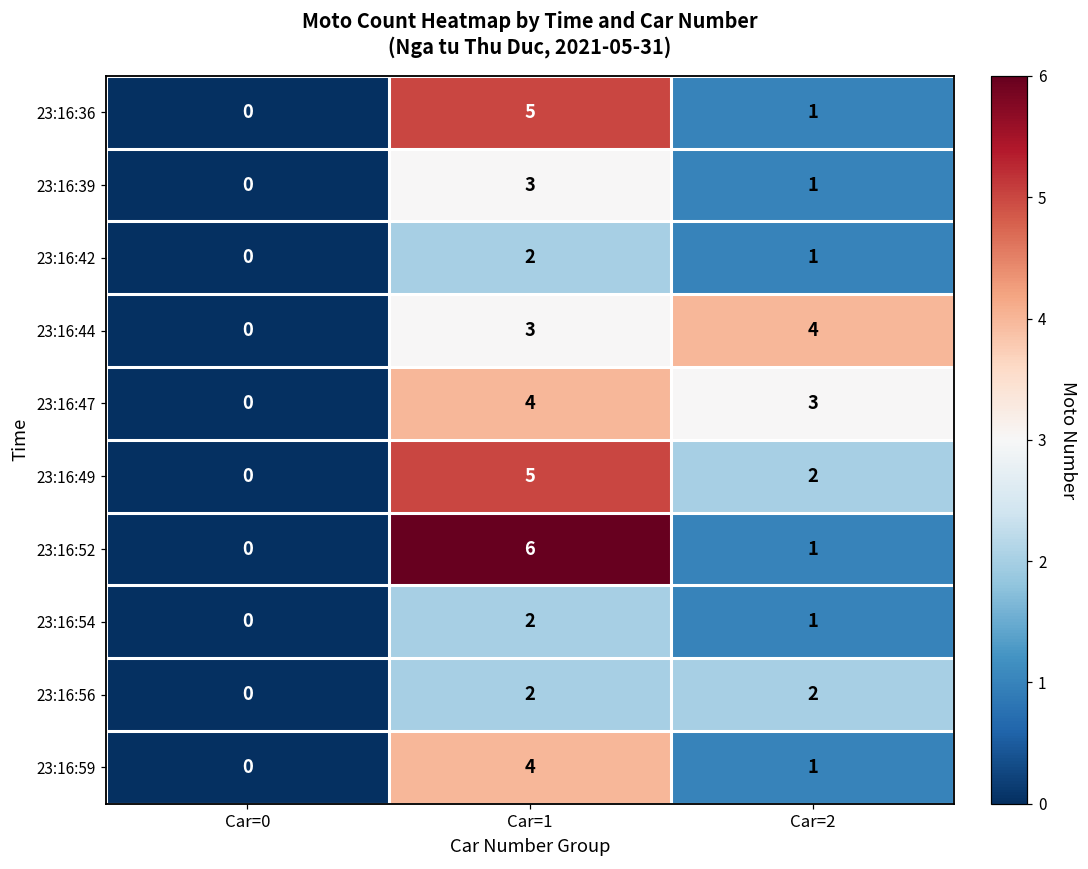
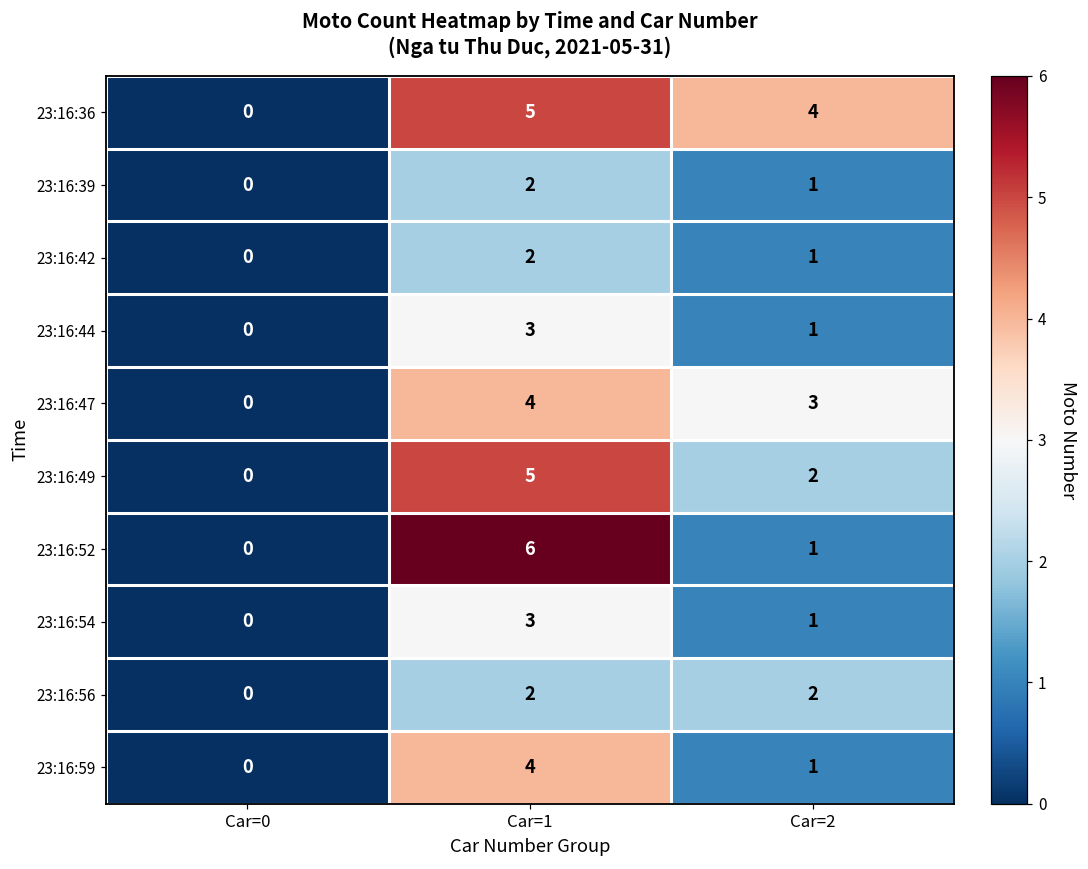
23:16:36, Car=2: 1 -> 4
23:16:39, Car=1: 3 -> 2
23:16:44, Car=2: 4 -> 1
23:16:54, Car=1: 2 -> 3
